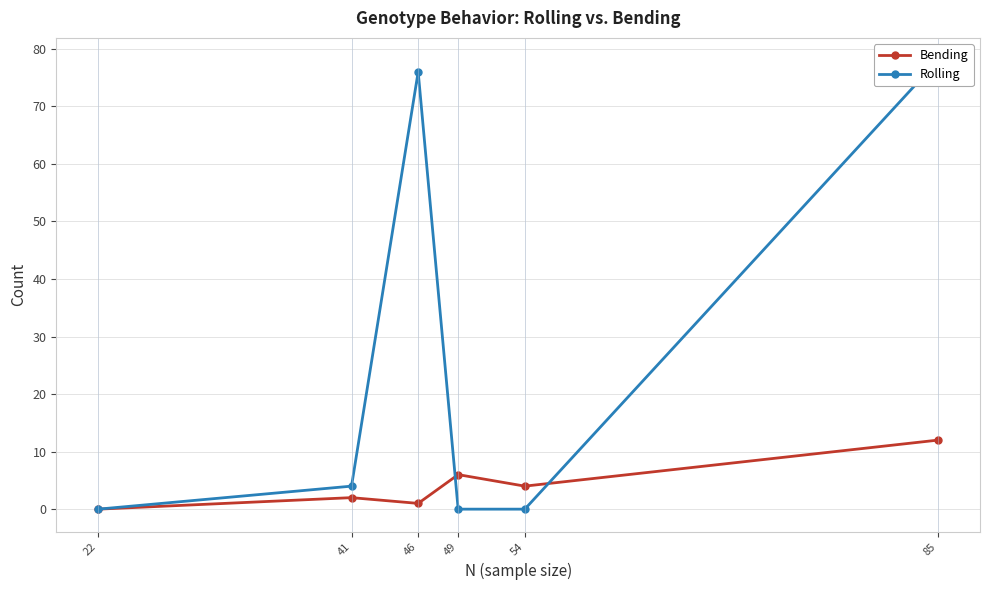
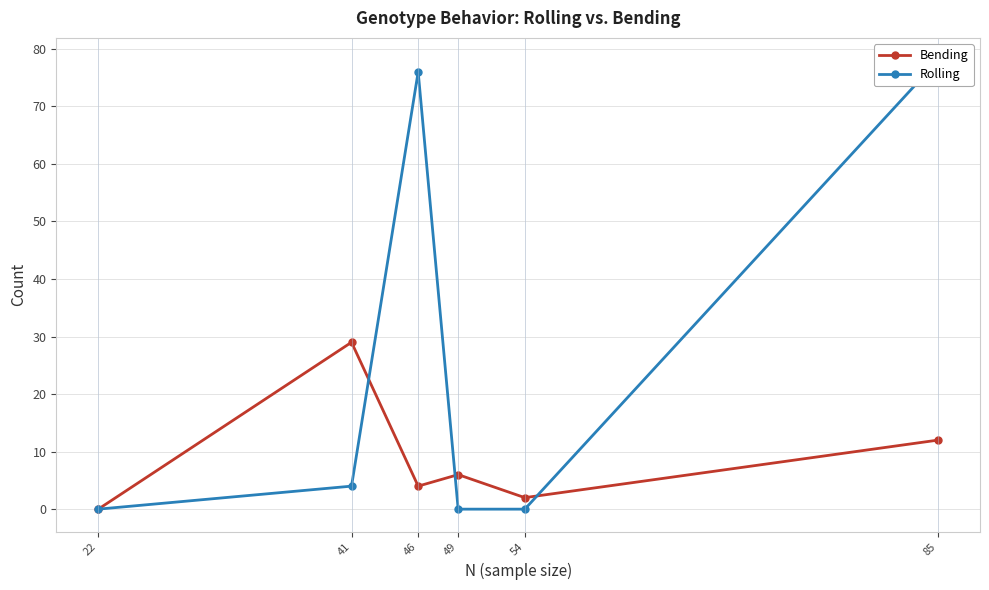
Bending, 41: 2 -> 29
Bending, 46: 1 -> 4
Bending, 54: 4 -> 2
